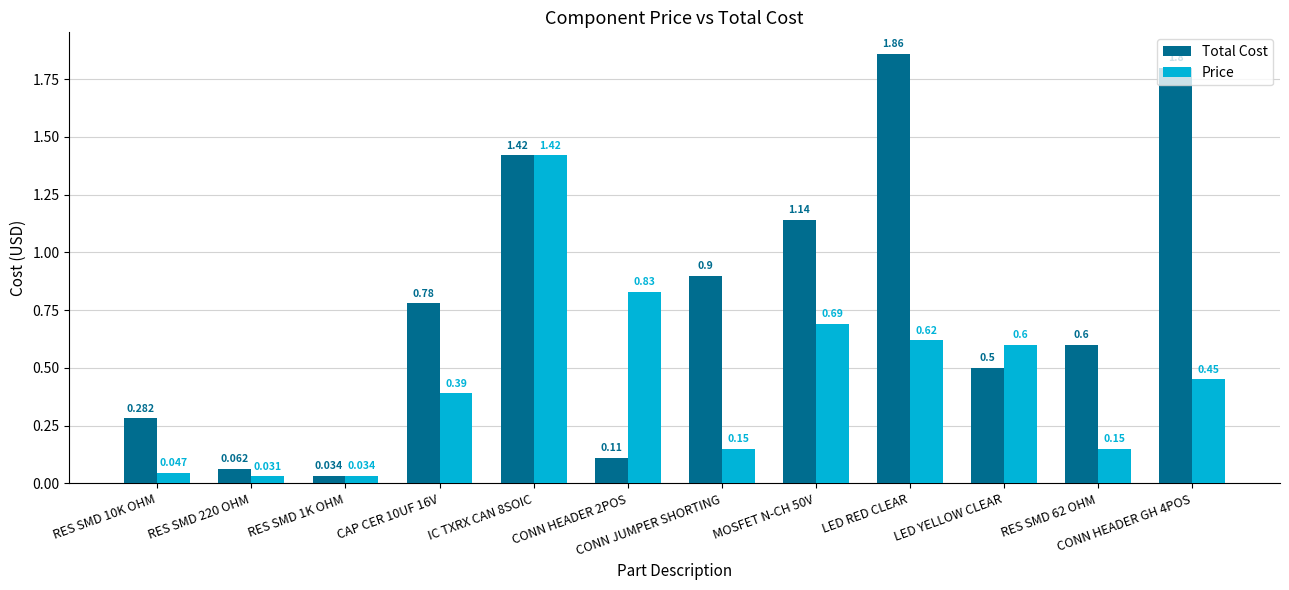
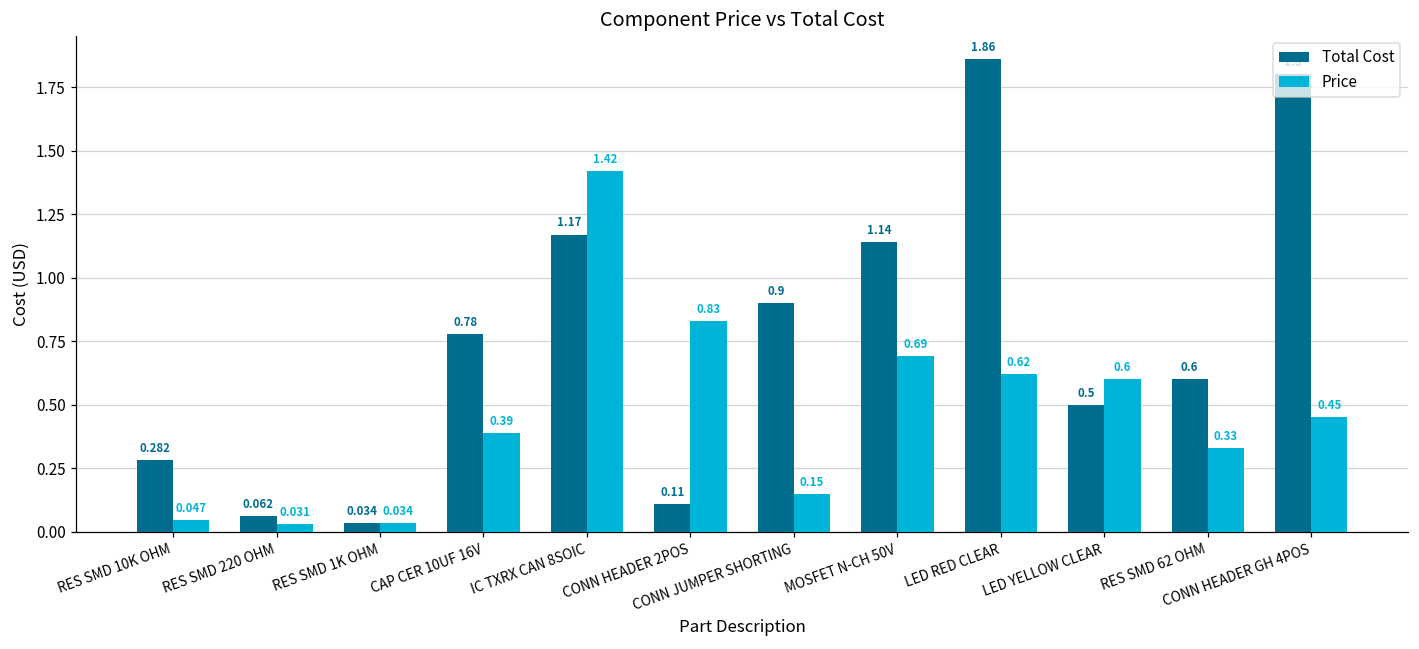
Total Cost, IC TXRX CAN 8SOIC: 1.42 -> 1.17
Price, RES SMD 62 OHM: 0.15 -> 0.33
